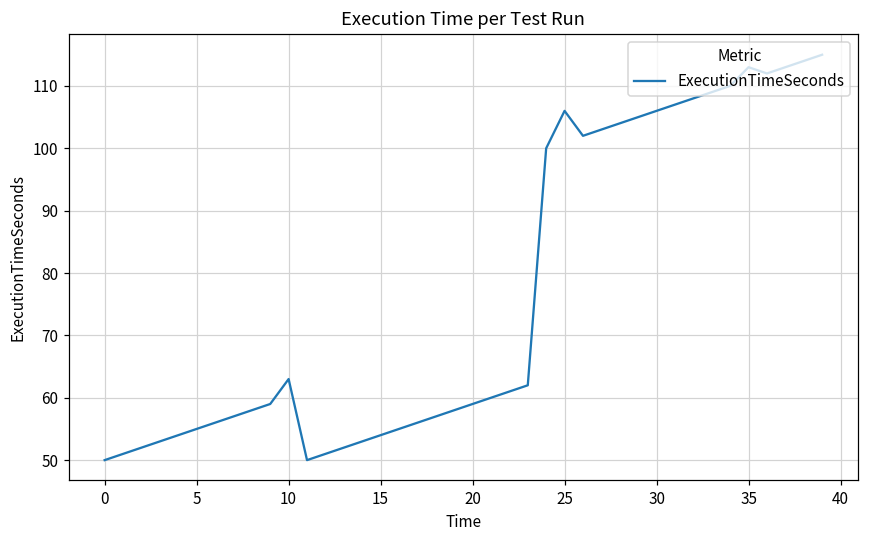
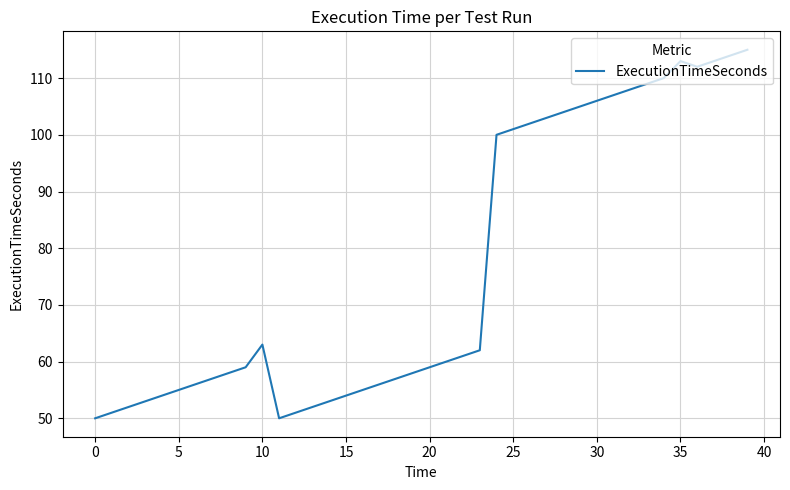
25: 106 -> 101
